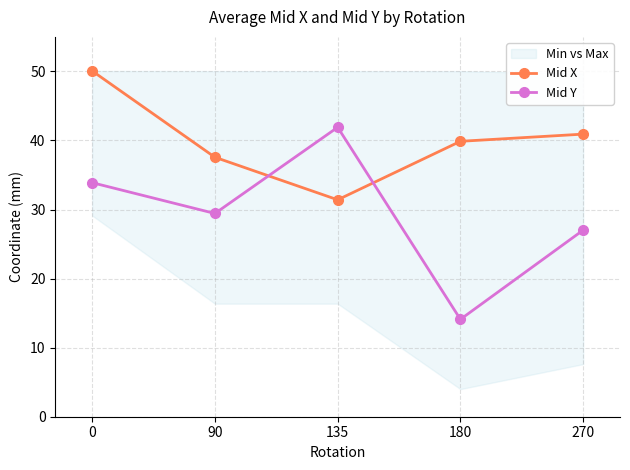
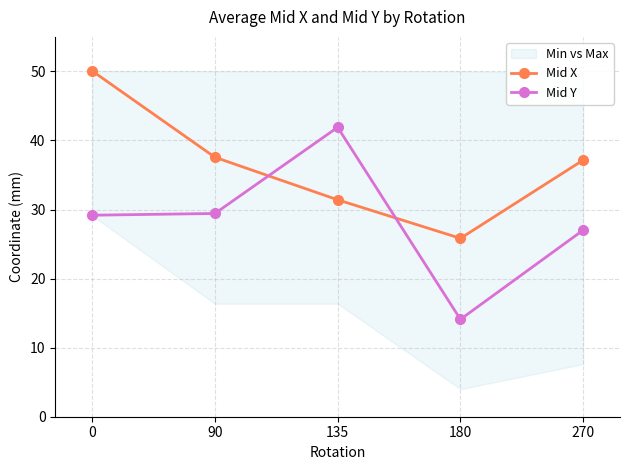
Mid Y, 0: 34 -> 29
Mid X, 180: 40 -> 26
Mid X, 270: 41 -> 37
